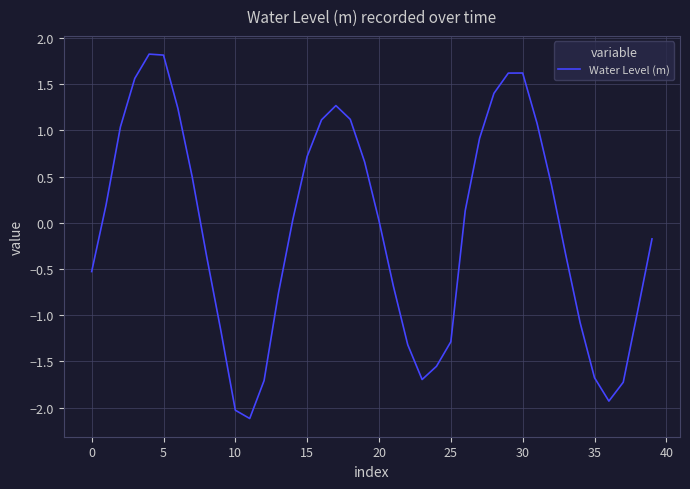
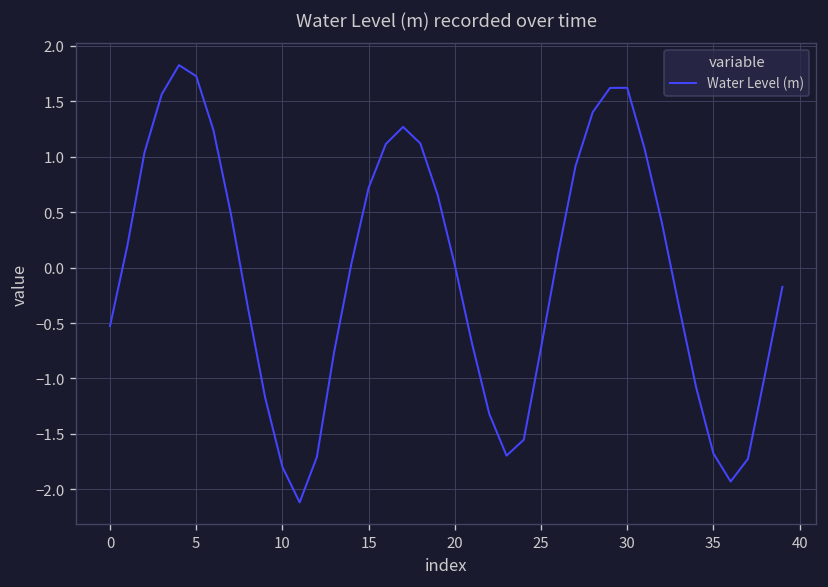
5: 1.8 -> 1.7
10: -2.0 -> -1.8
25: -1.3 -> -0.7
